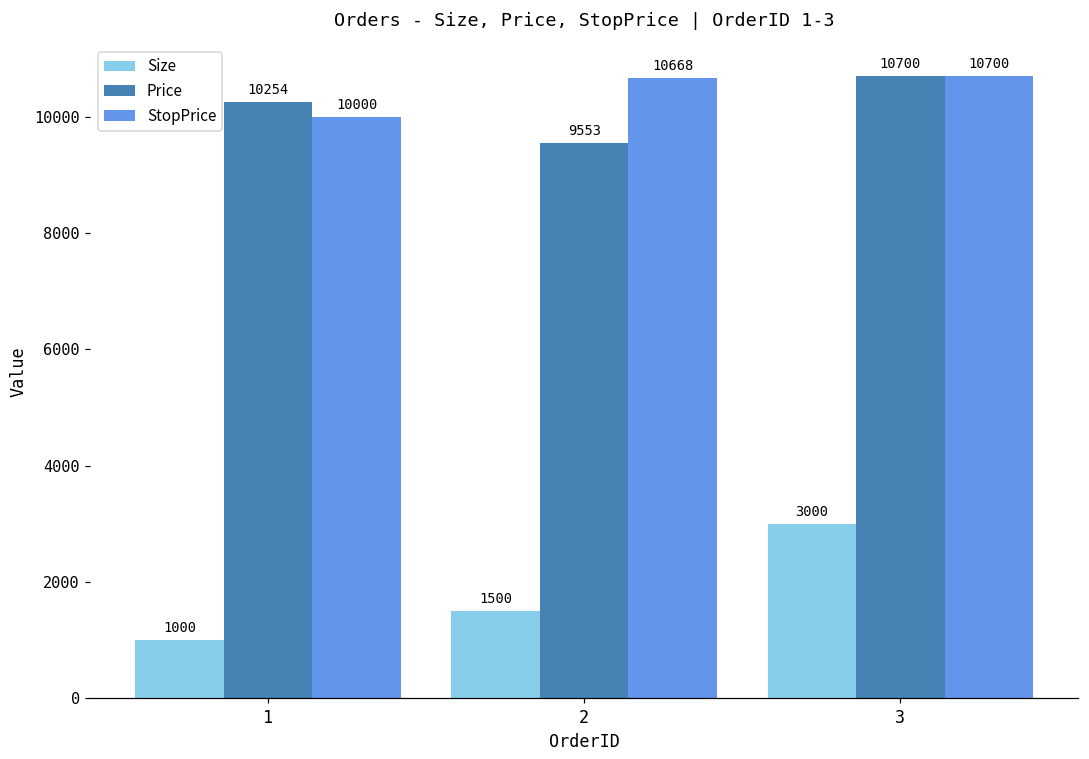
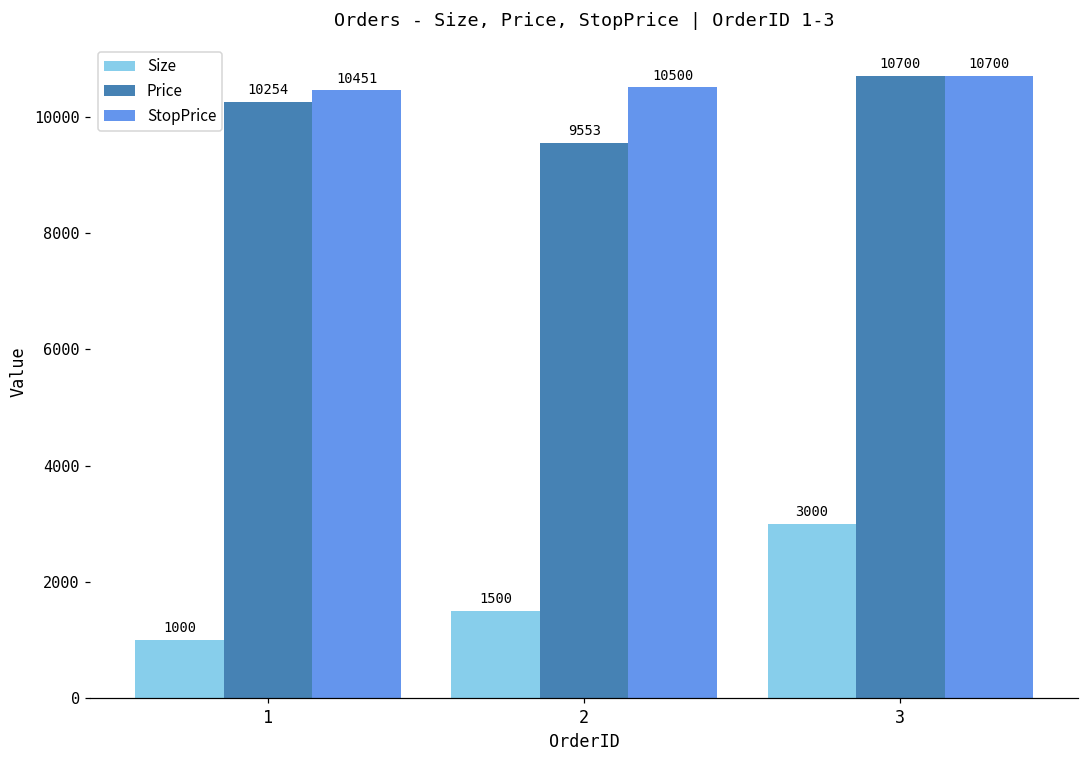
StopPrice, 1: 10000 -> 10451
StopPrice, 2: 10668 -> 10500
